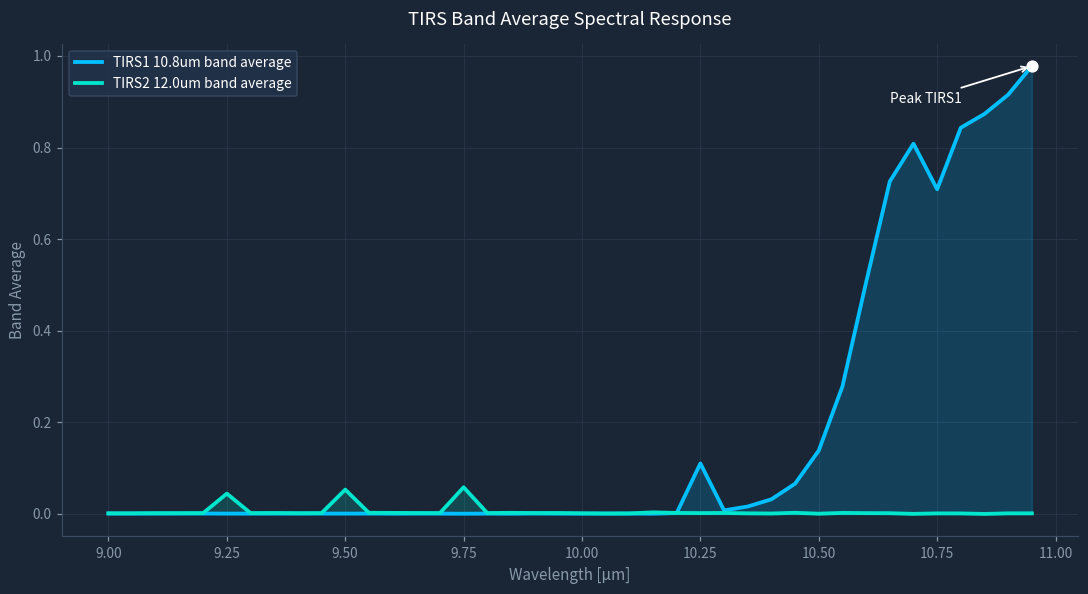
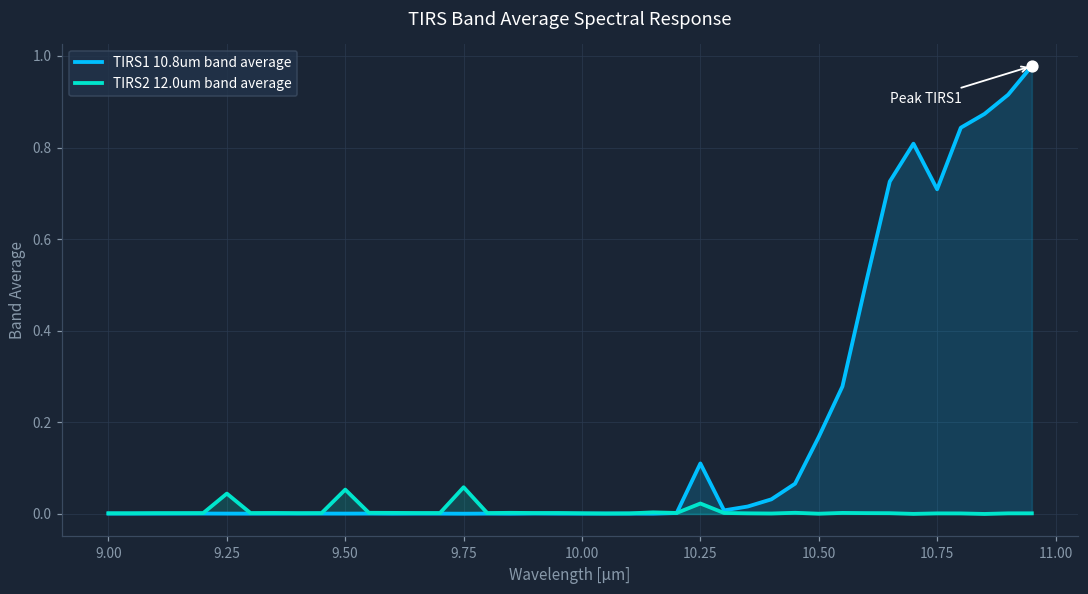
TIRS2 12.0um band average, 10.25: 0.00 -> 0.02
TIRS1 10.8um band average, 10.50: 0.14 -> 0.17
